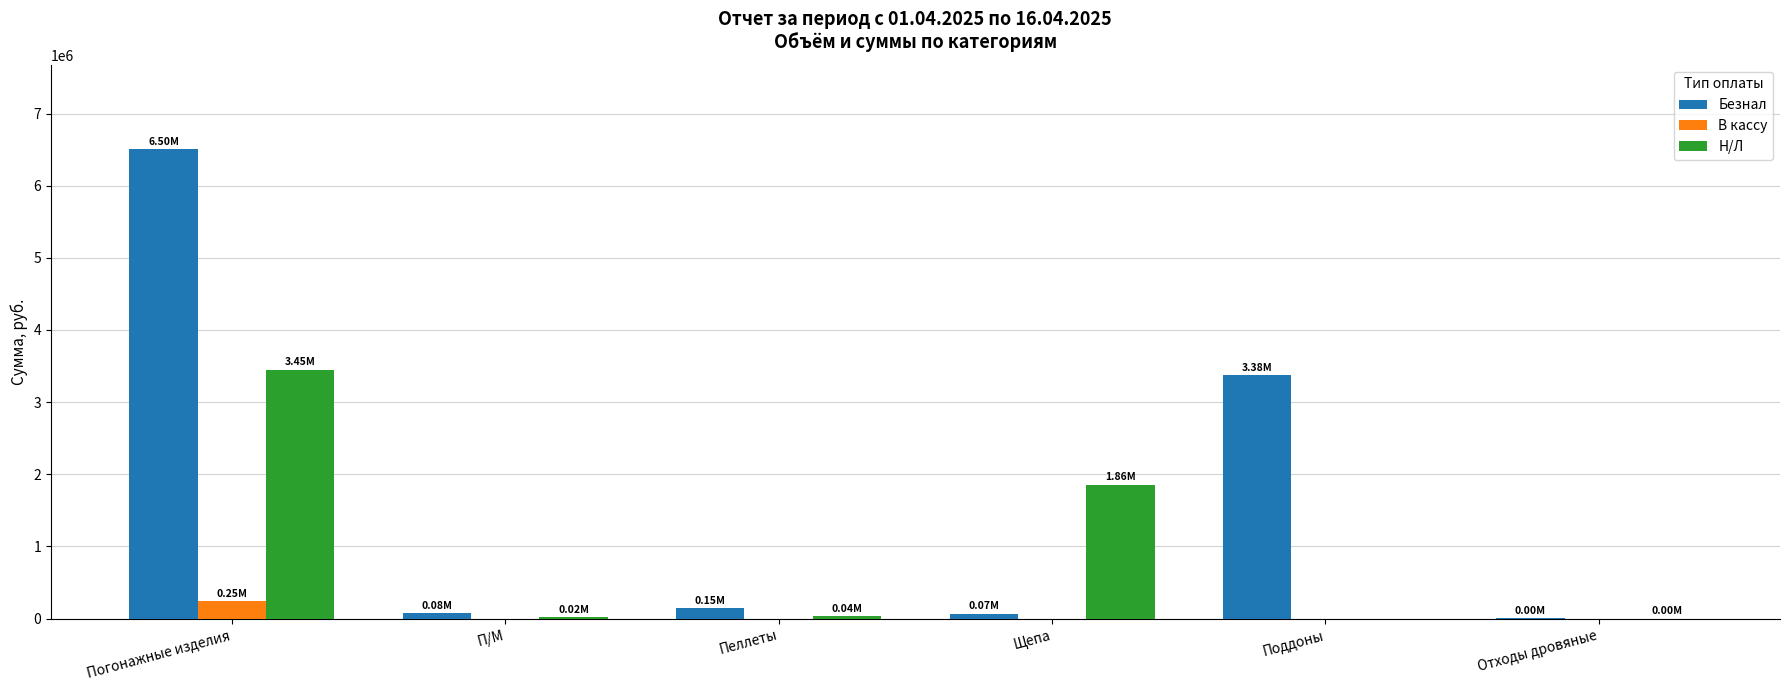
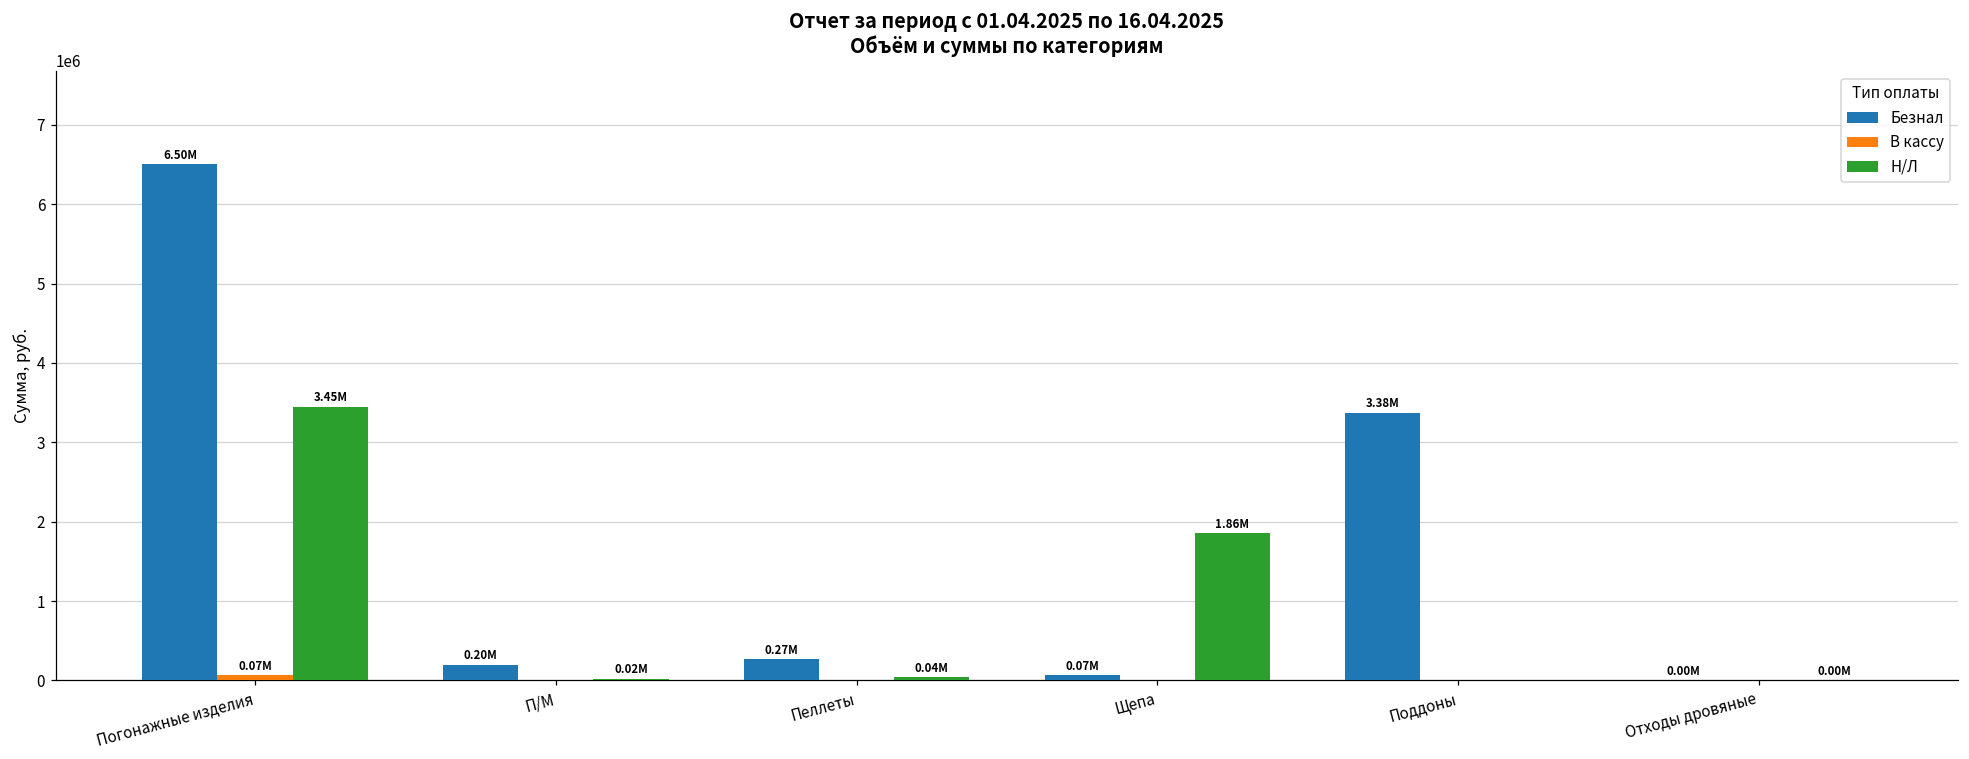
В кассу, Погонажные изделия: 0.25M -> 0.07M
Безнал, П/М: 0.08M -> 0.20M
Безнал, Пеллеты: 0.15M -> 0.27M
